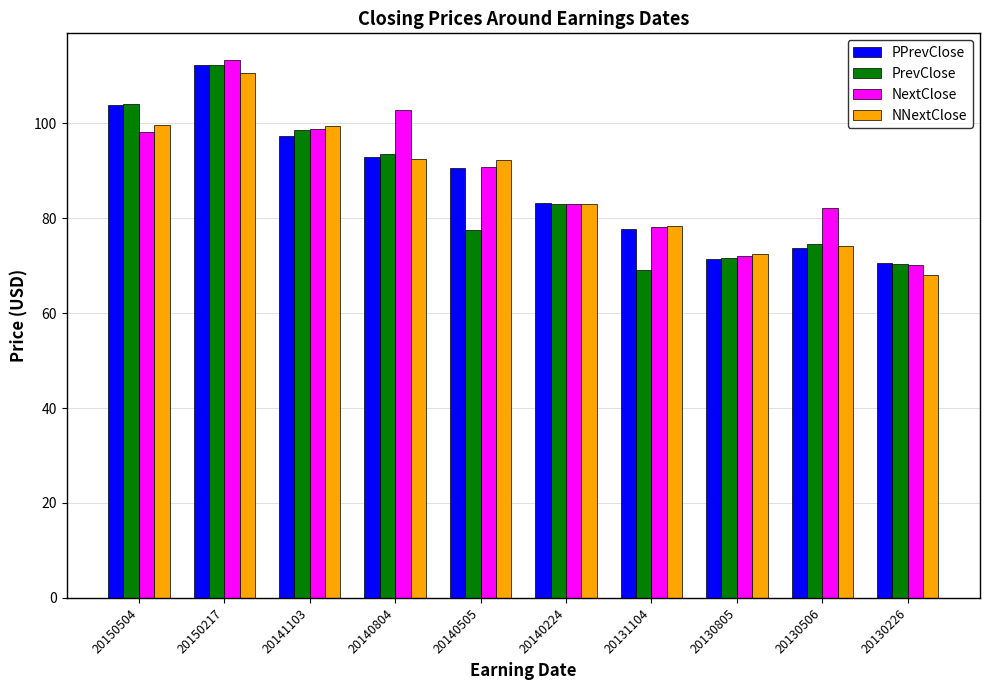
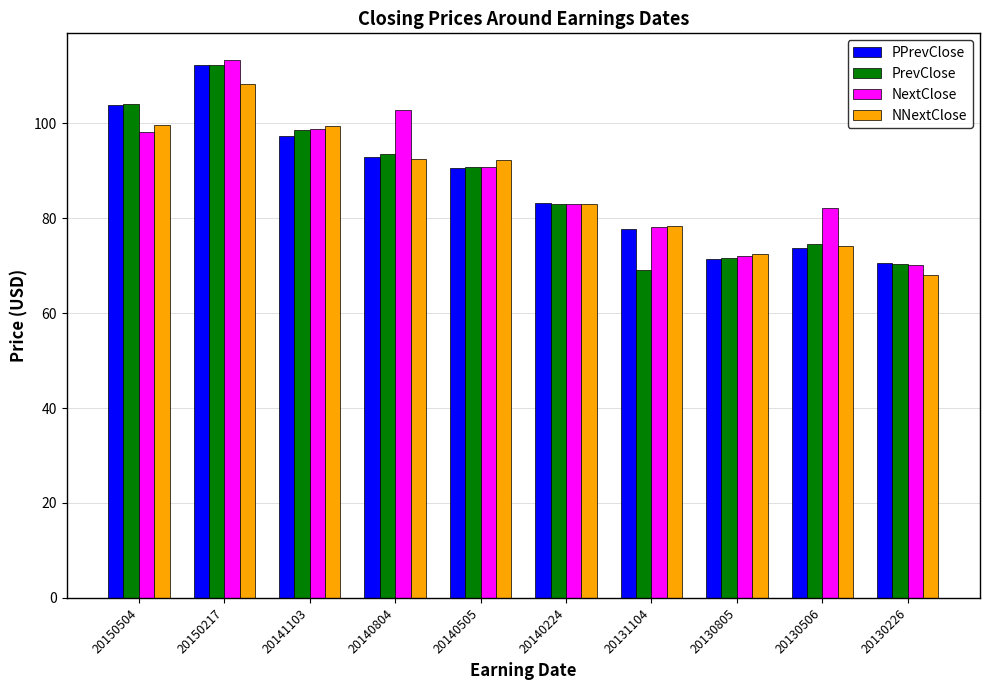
NNextClose, 20150217: 111 -> 108
PrevClose, 20140505: 77 -> 91
